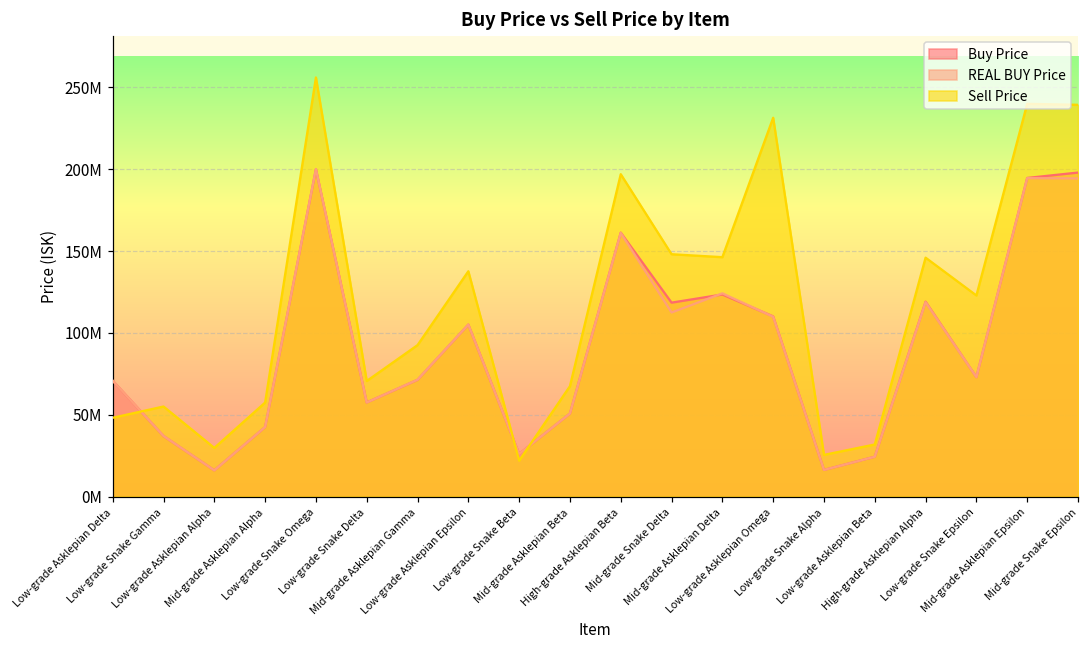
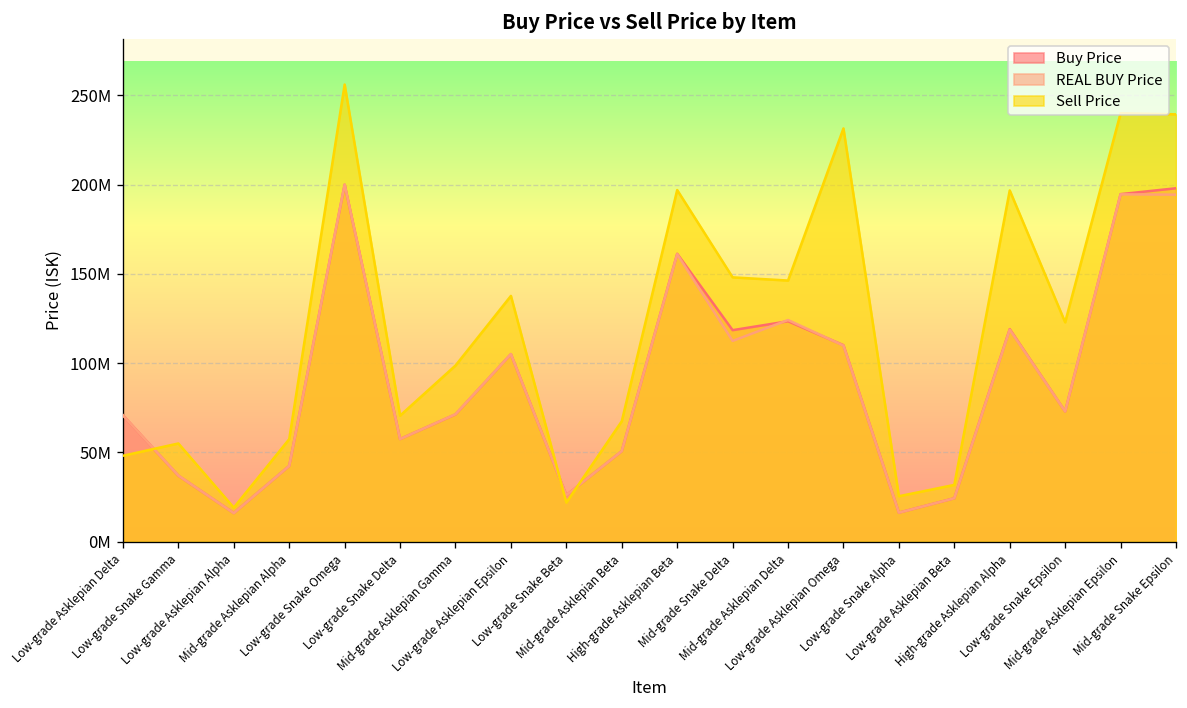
Sell Price, Low-grade Asklepian Alpha: 30000000 -> 19000000
Sell Price, Mid-grade Asklepian Gamma: 93000000 -> 99000000
Sell Price, High-grade Asklepian Alpha: 146000000 -> 197000000
